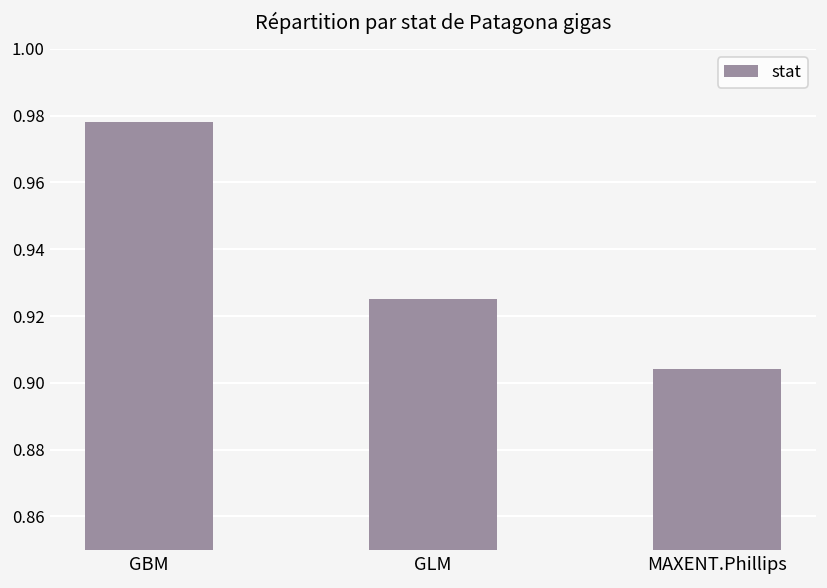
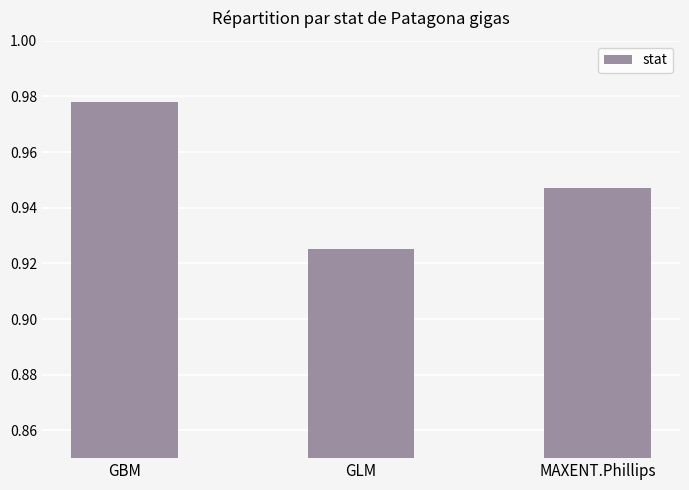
MAXENT.Phillips: 0.904 -> 0.947
